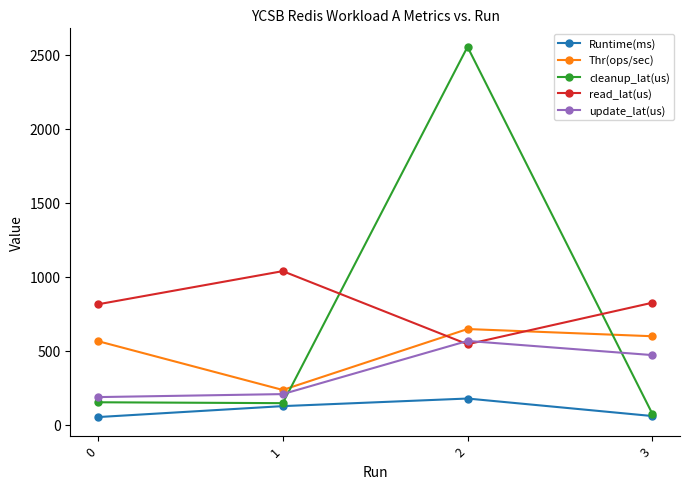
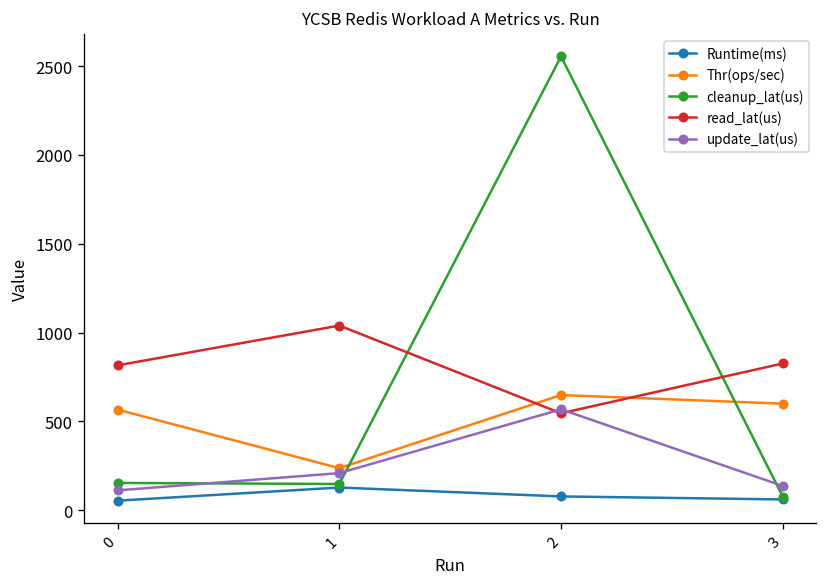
update_lat(us), 0: 190 -> 110
Runtime(ms), 2: 180 -> 80
update_lat(us), 3: 470 -> 140
